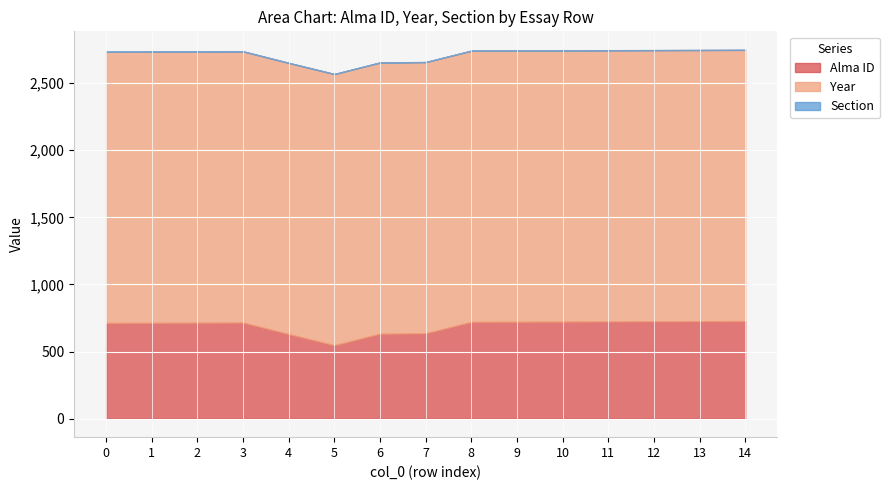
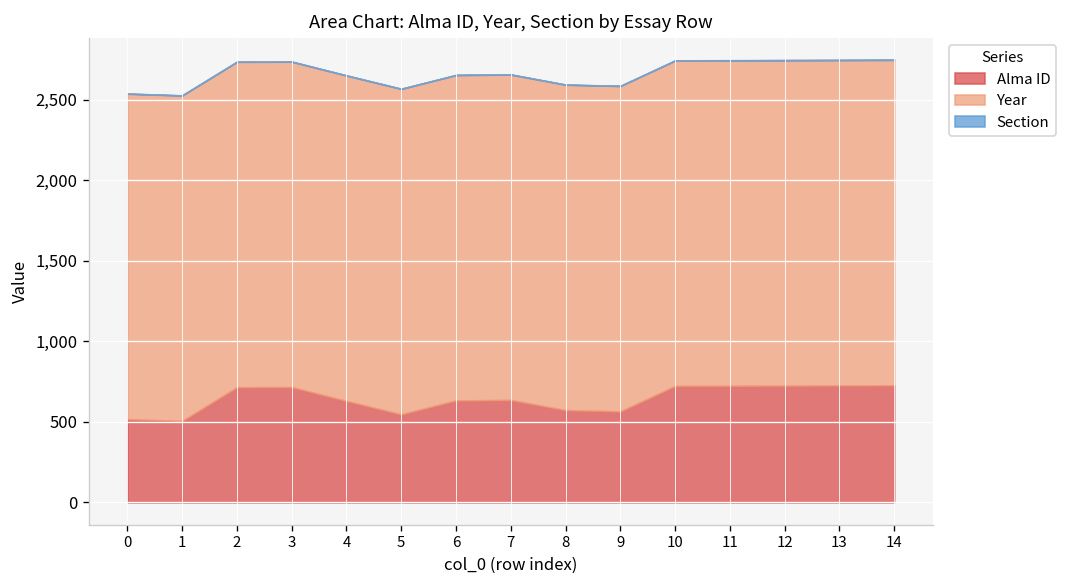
Alma ID, 0: 710 -> 520
Alma ID, 1: 710 -> 510
Alma ID, 8: 720 -> 570
Alma ID, 9: 720 -> 570
